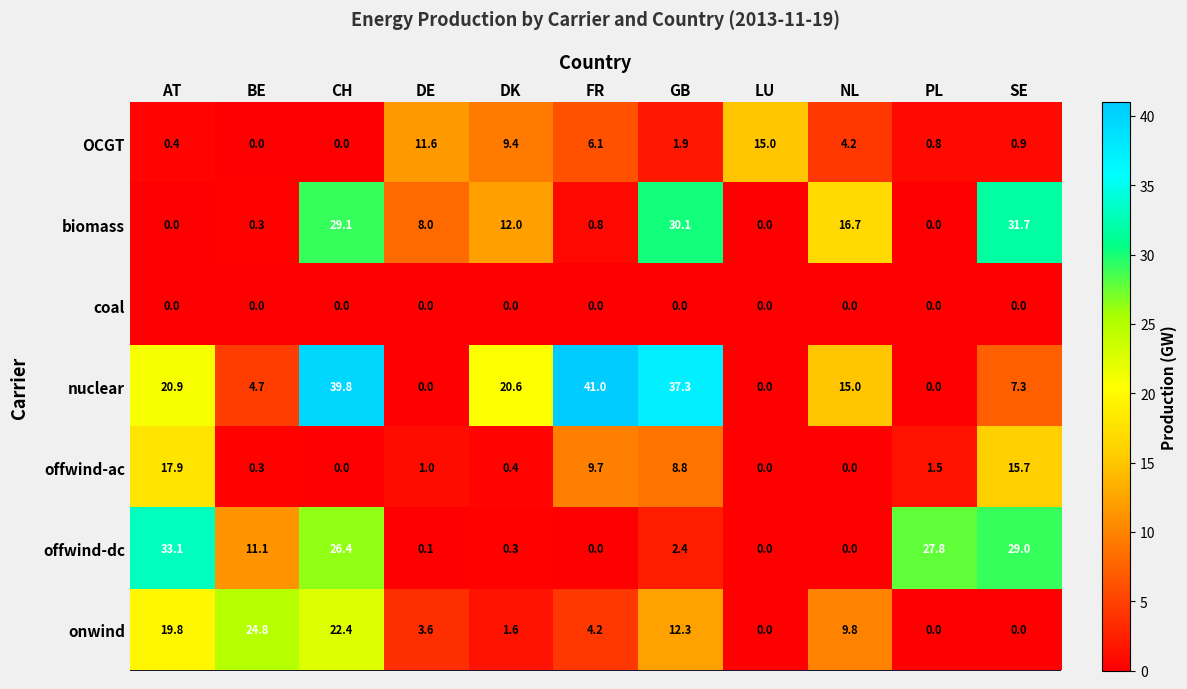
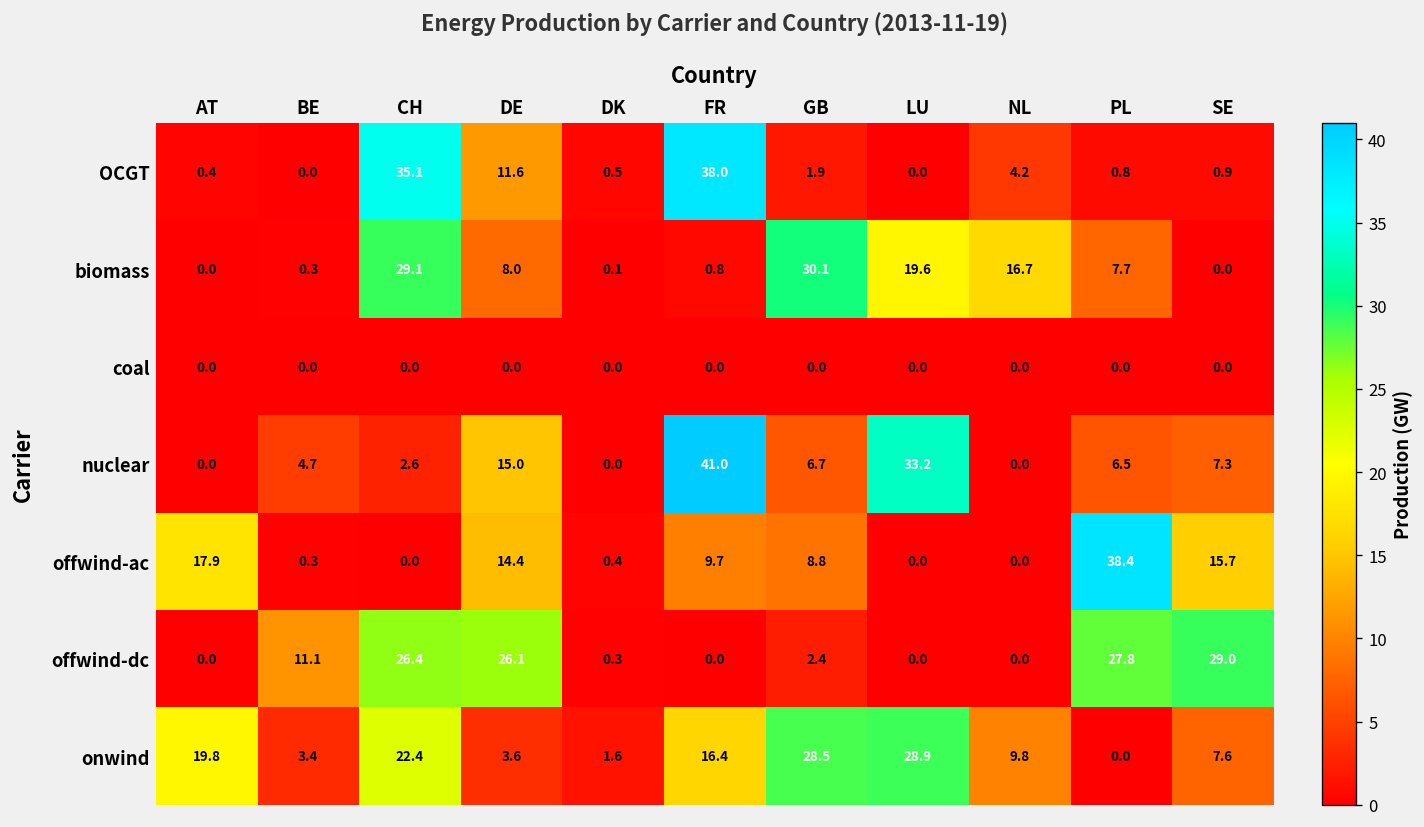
OCGT, CH: 0.0 -> 35.1
OCGT, DK: 9.4 -> 0.5
OCGT, FR: 6.1 -> 38.0
OCGT, LU: 15.0 -> 0.0
biomass, DK: 12.0 -> 0.1
biomass, LU: 0.0 -> 19.6
biomass, PL: 0.0 -> 7.7
biomass, SE: 31.7 -> 0.0
nuclear, AT: 20.9 -> 0.0
nuclear, CH: 39.8 -> 2.6
nuclear, DE: 0.0 -> 15.0
nuclear, DK: 20.6 -> 0.0
nuclear, GB: 37.3 -> 6.7
nuclear, LU: 0.0 -> 33.2
nuclear, NL: 15.0 -> 0.0
nuclear, PL: 0.0 -> 6.5
offwind-ac, DE: 1.0 -> 14.4
offwind-ac, PL: 1.5 -> 38.4
offwind-dc, AT: 33.1 -> 0.0
offwind-dc, DE: 0.1 -> 26.1
onwind, BE: 24.8 -> 3.4
onwind, FR: 4.2 -> 16.4
onwind, GB: 12.3 -> 28.5
onwind, LU: 0.0 -> 28.9
onwind, SE: 0.0 -> 7.6
